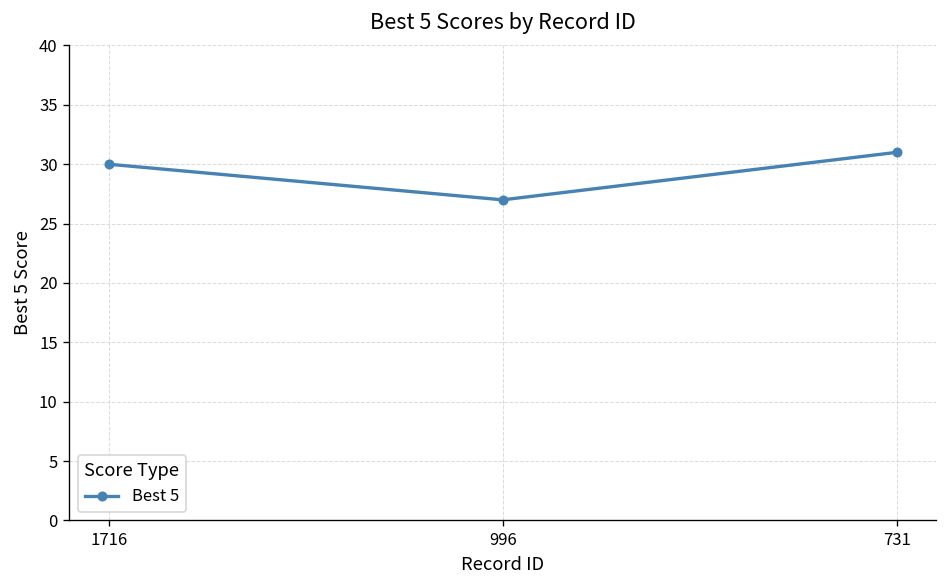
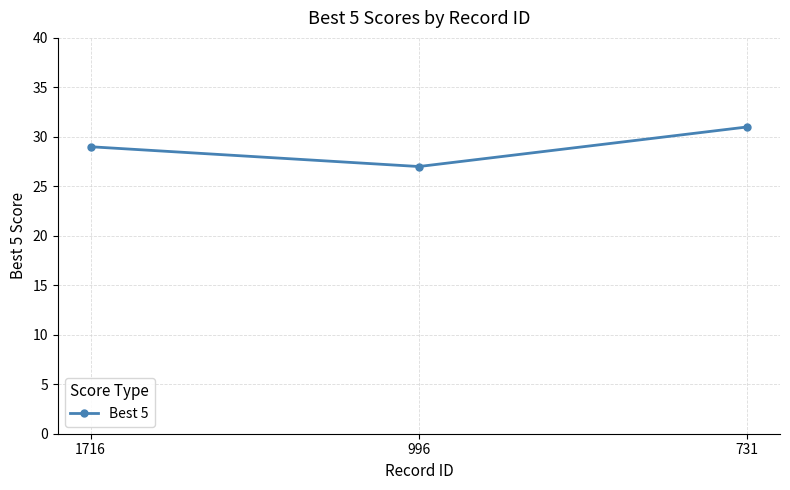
1716: 30 -> 29
